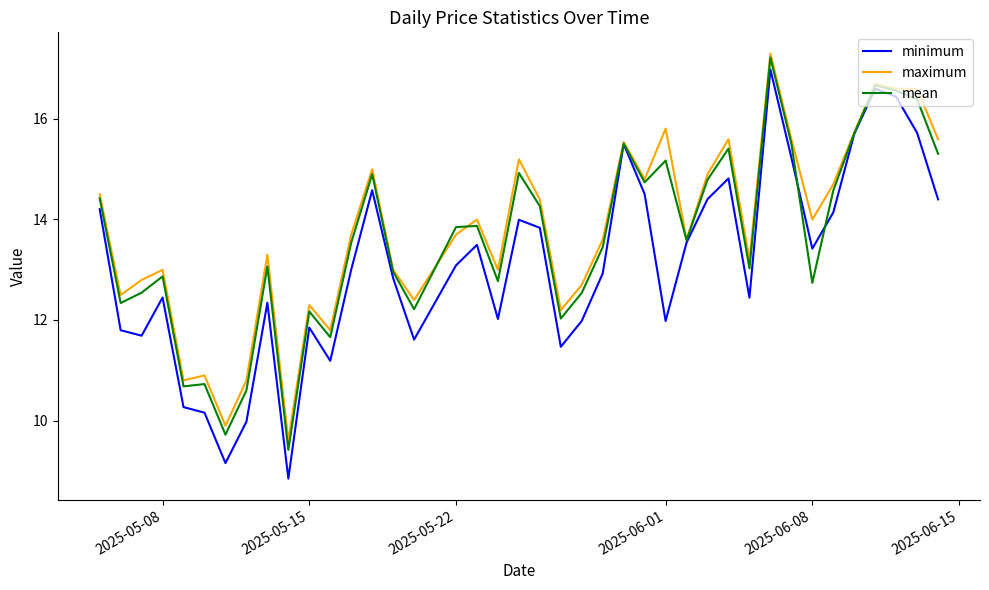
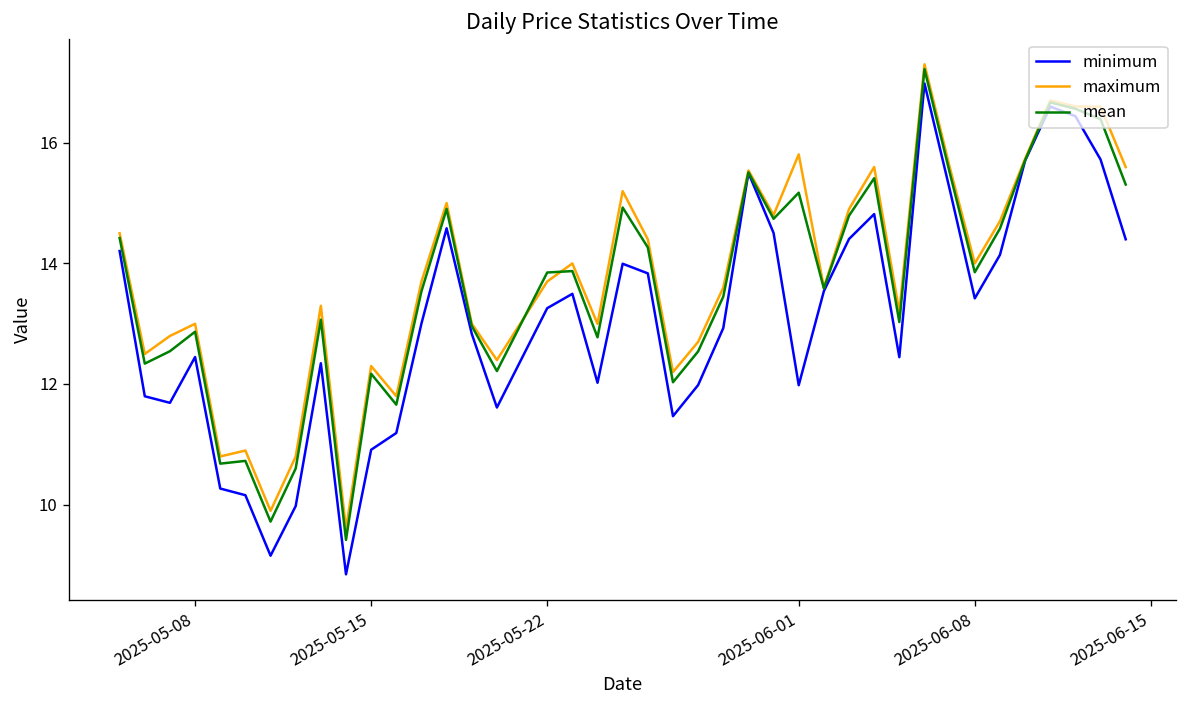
minimum, 2025-05-15: 11.8 -> 10.9
minimum, 2025-05-22: 13.1 -> 13.3
mean, 2025-06-08: 12.7 -> 13.9
